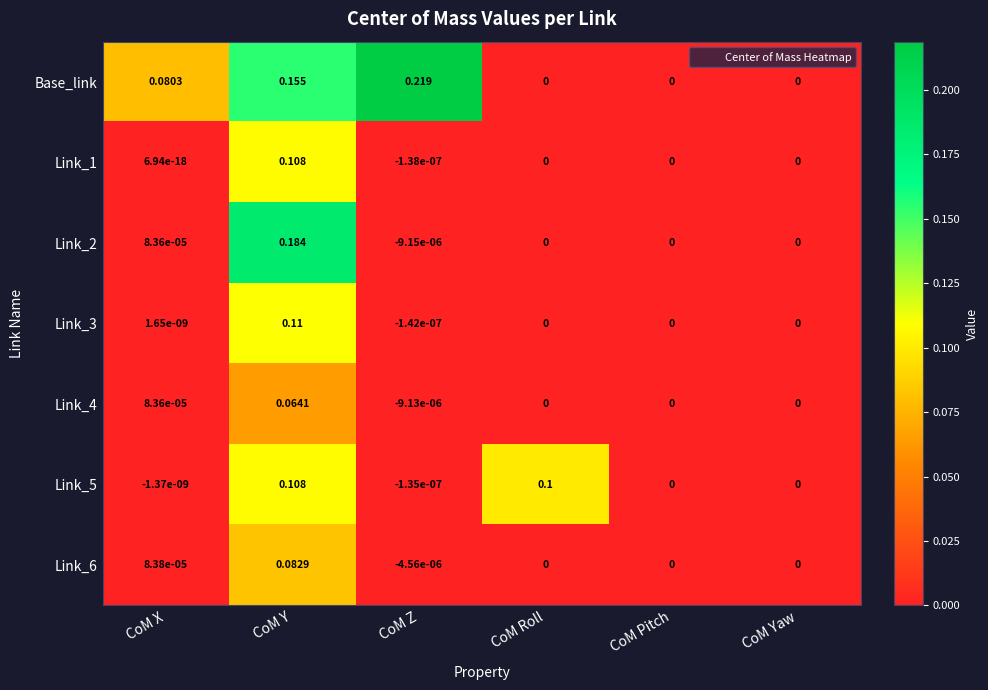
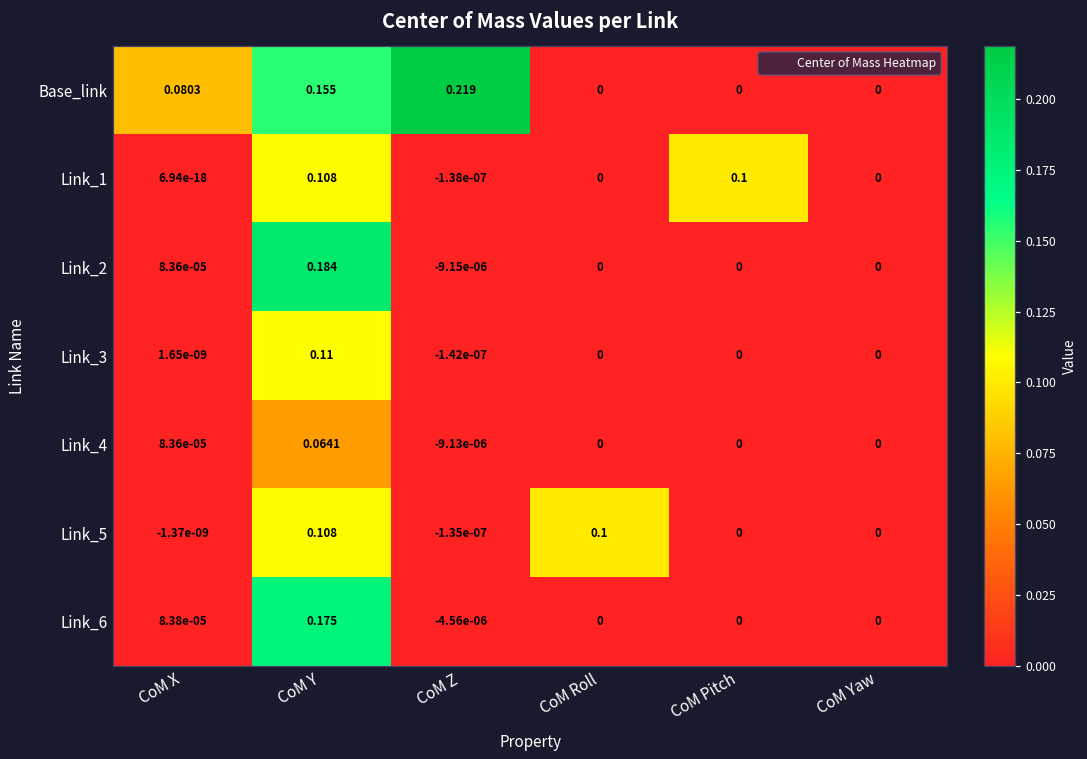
Link_1, CoM Pitch: 0 -> 0.1
Link_6, CoM Y: 0.0829 -> 0.175
